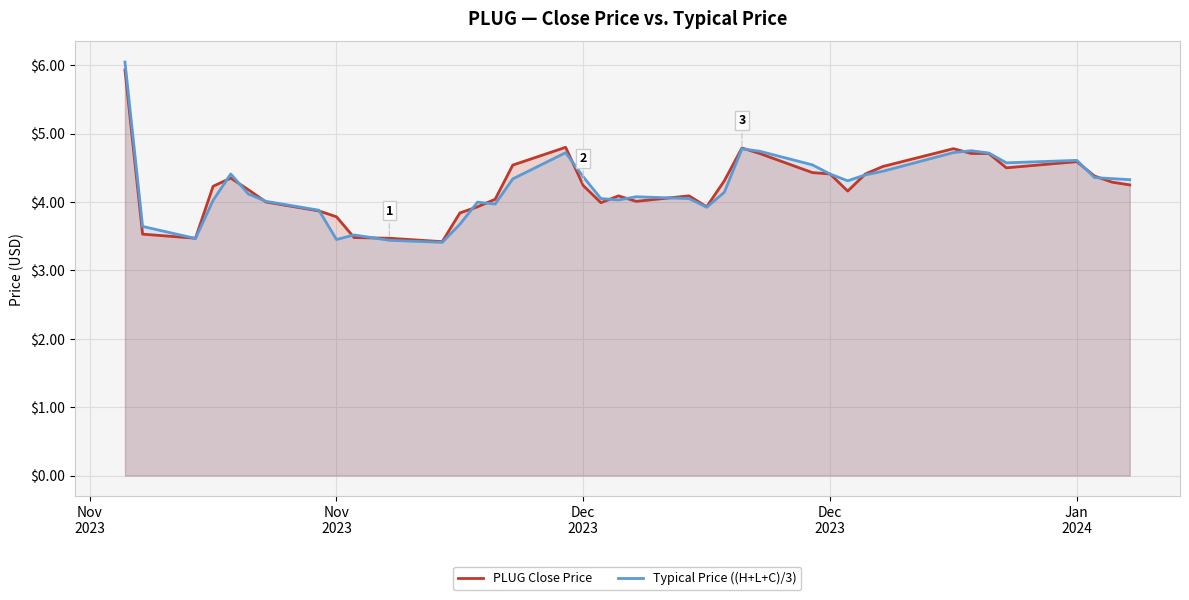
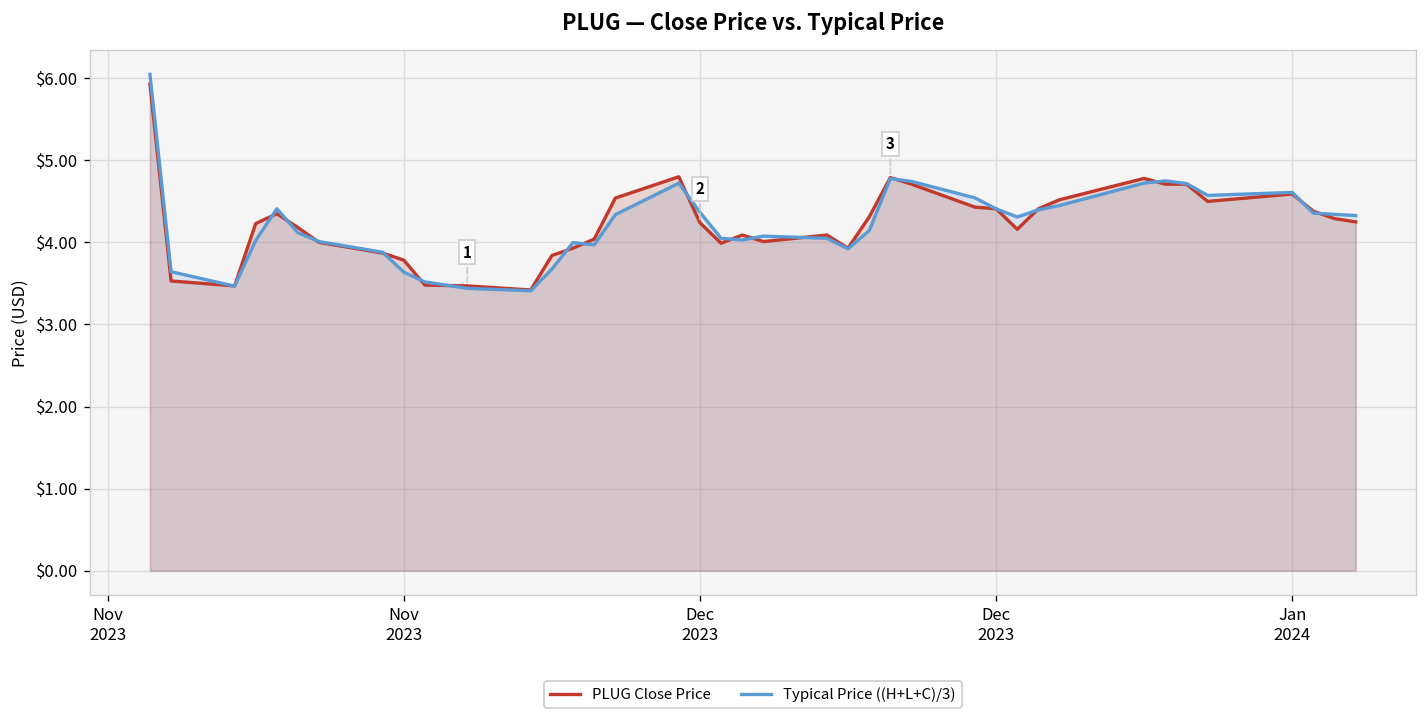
Typical Price ((H+L+C)/3), Nov 2023: $3.5 -> $3.6
